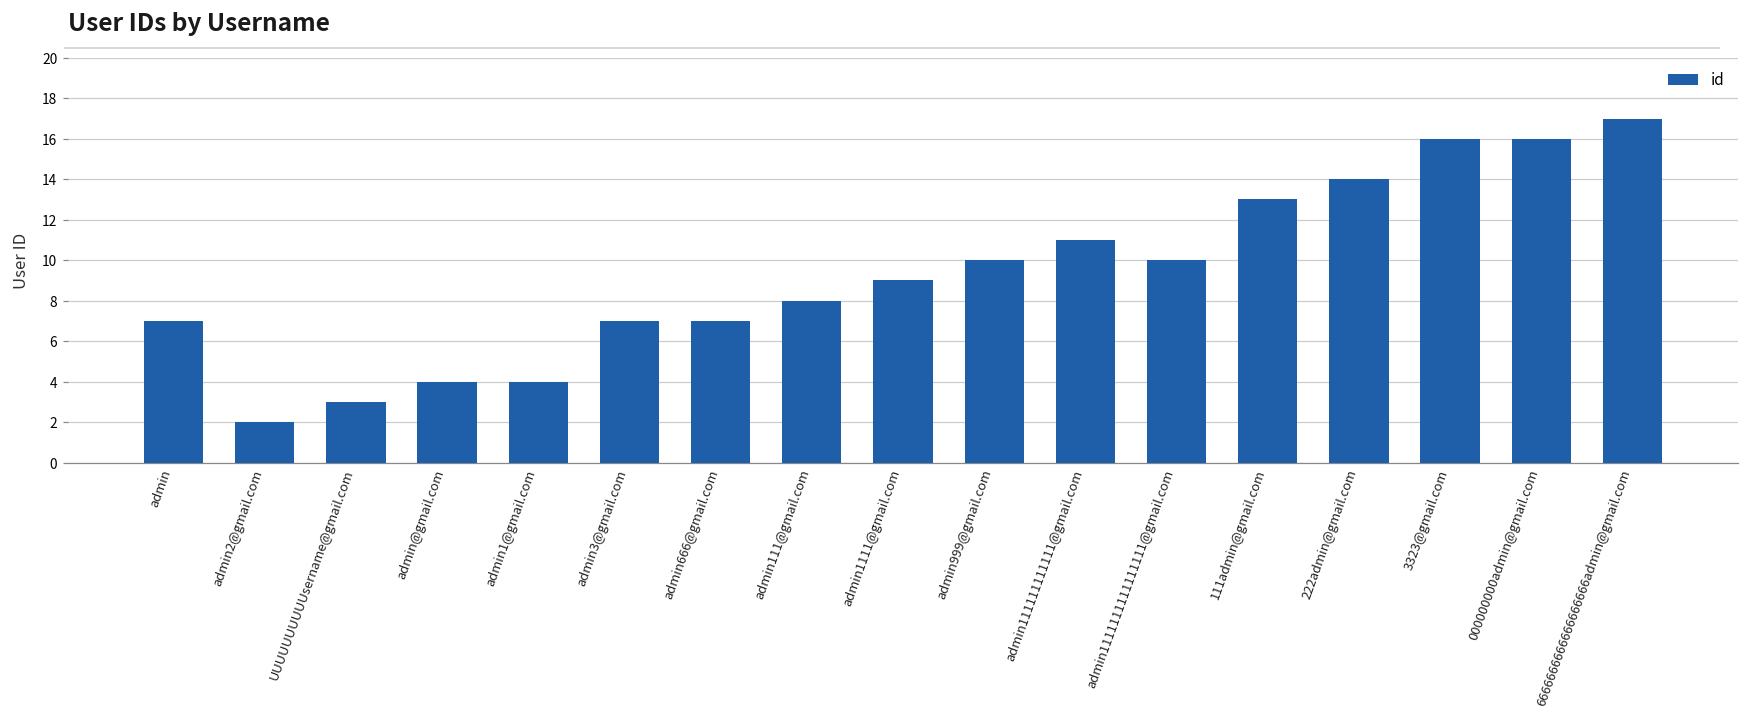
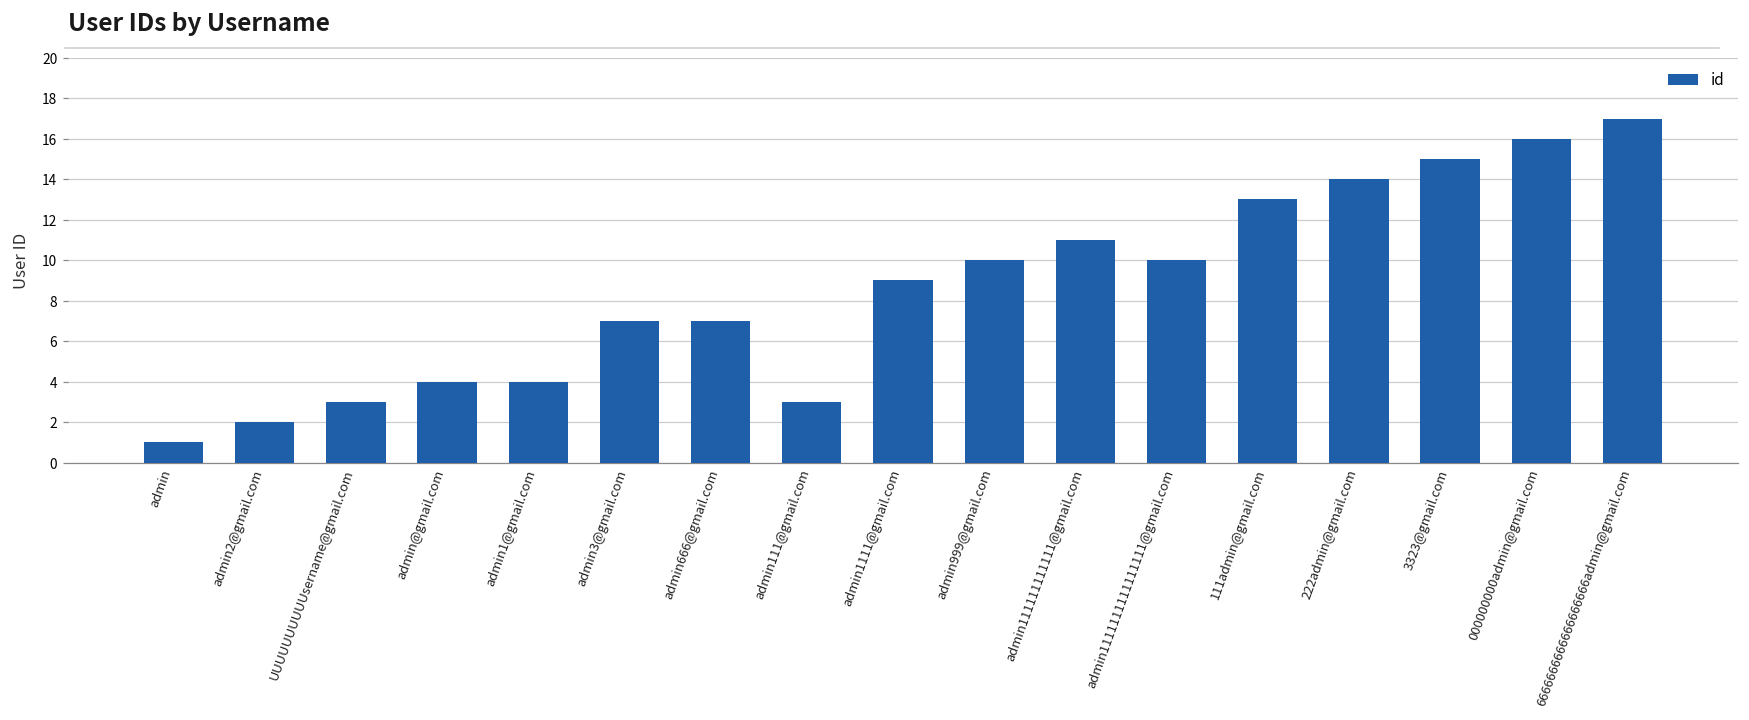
admin: 7 -> 1
admin111@gmail.com: 8 -> 3
3323@gmail.com: 16 -> 15
